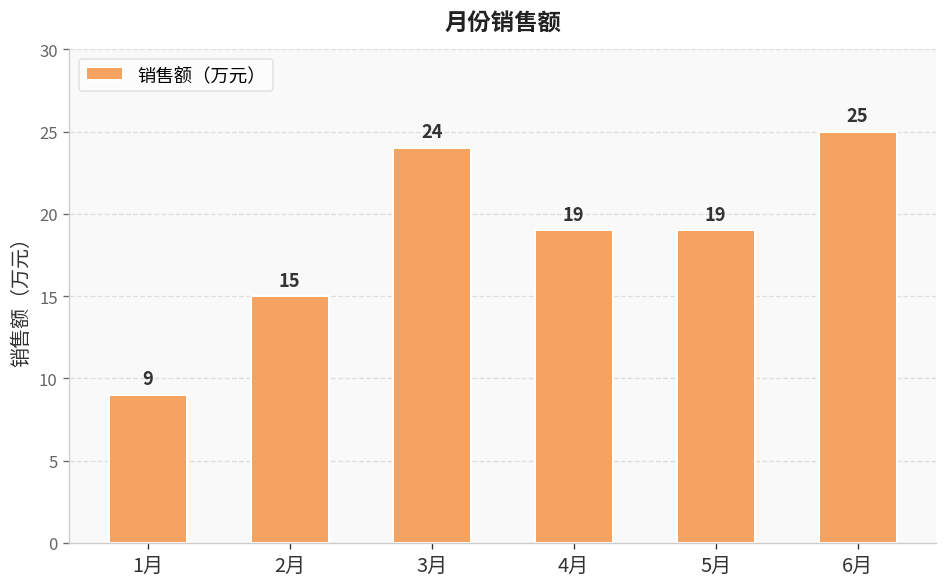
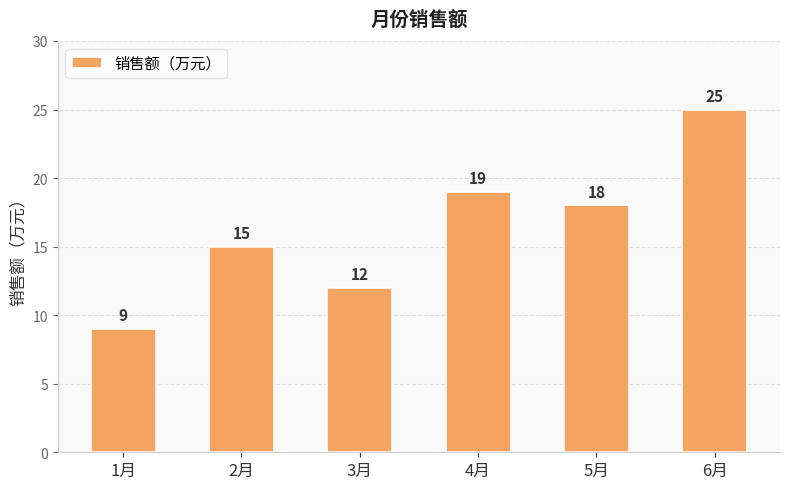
3月: 24 -> 12
5月: 19 -> 18
